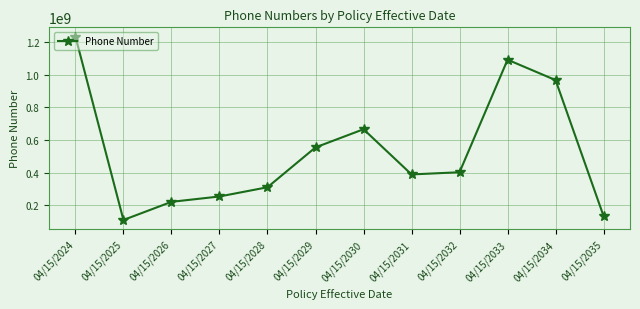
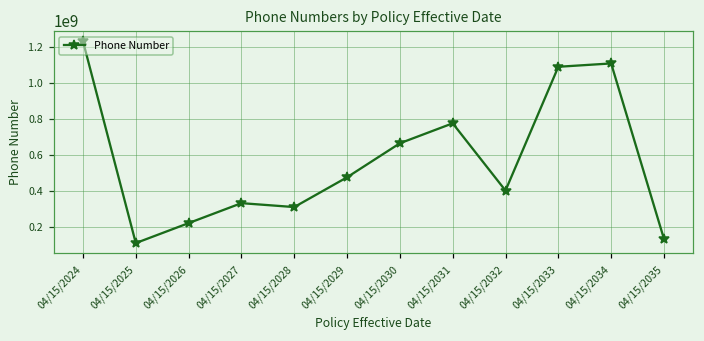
04/15/2027: 250000000 -> 330000000
04/15/2029: 560000000 -> 480000000
04/15/2031: 390000000 -> 780000000
04/15/2034: 970000000 -> 1110000000
